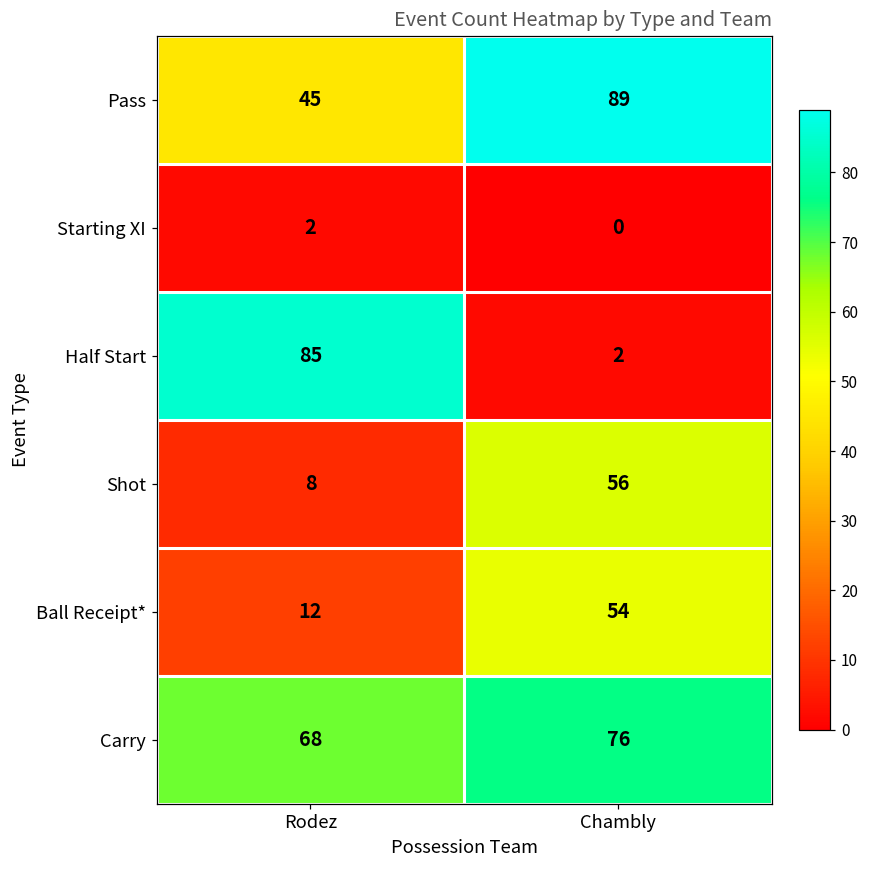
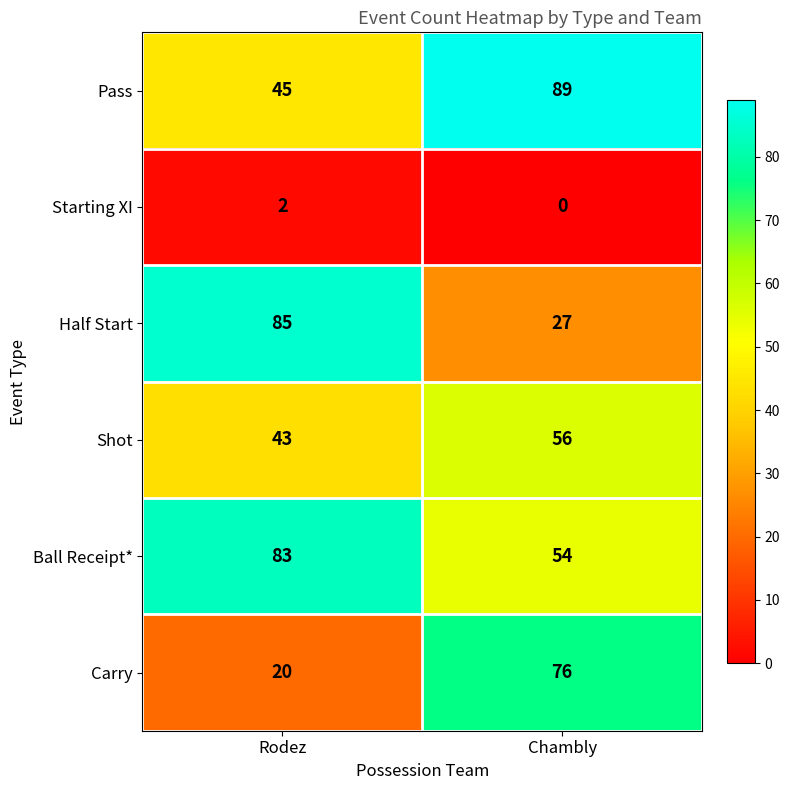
Half Start, Chambly: 2 -> 27
Shot, Rodez: 8 -> 43
Ball Receipt*, Rodez: 12 -> 83
Carry, Rodez: 68 -> 20
